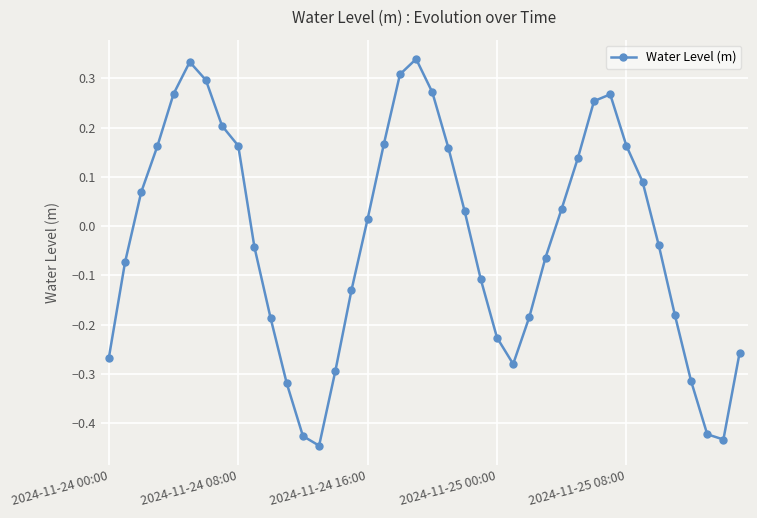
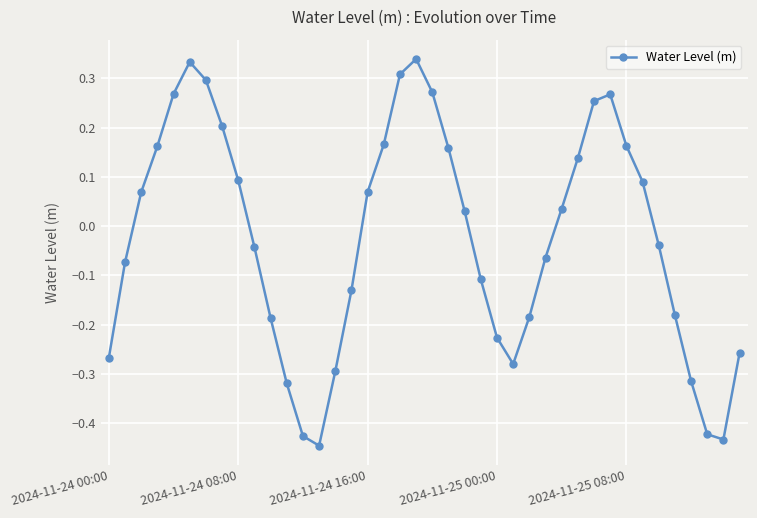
2024-11-24 08:00: 0.16 -> 0.09
2024-11-24 16:00: 0.01 -> 0.07
